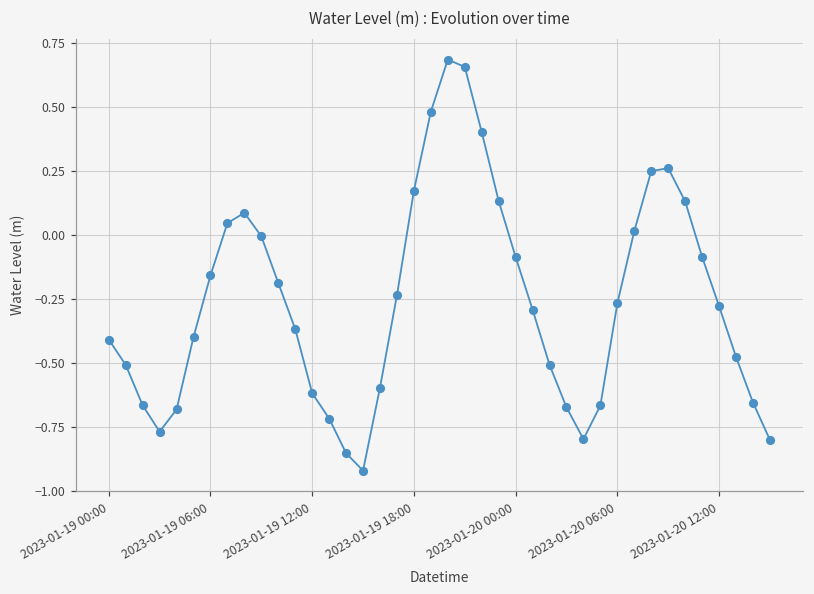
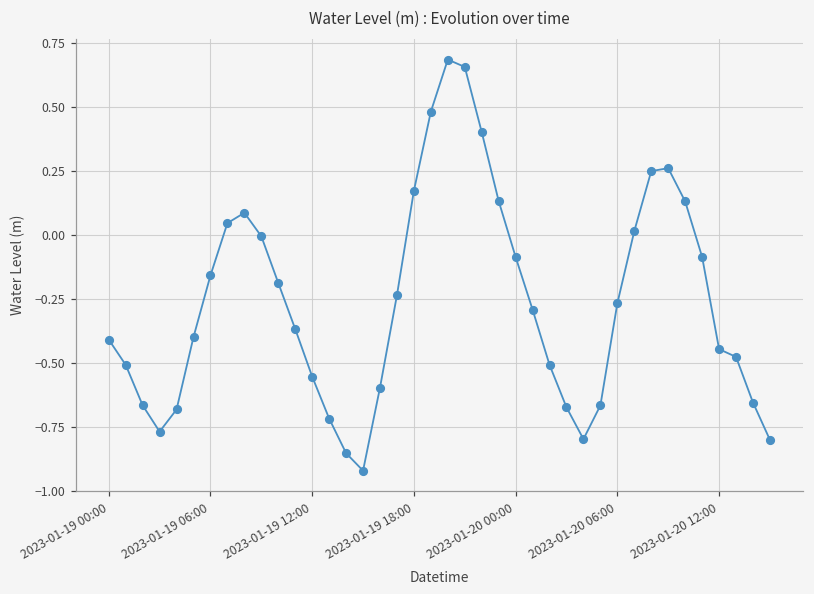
2023-01-19 12:00: -0.62 -> -0.55
2023-01-20 12:00: -0.28 -> -0.45
